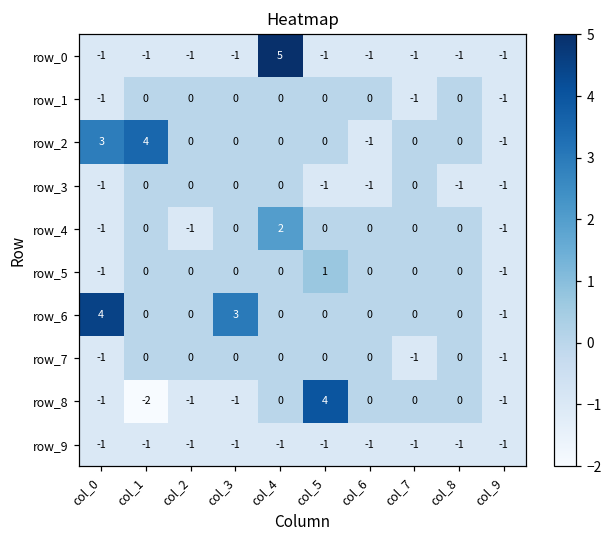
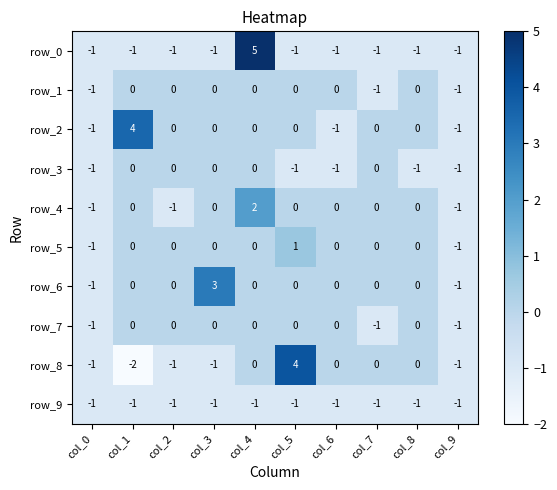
row_2, col_0: 3 -> -1
row_6, col_0: 4 -> -1
